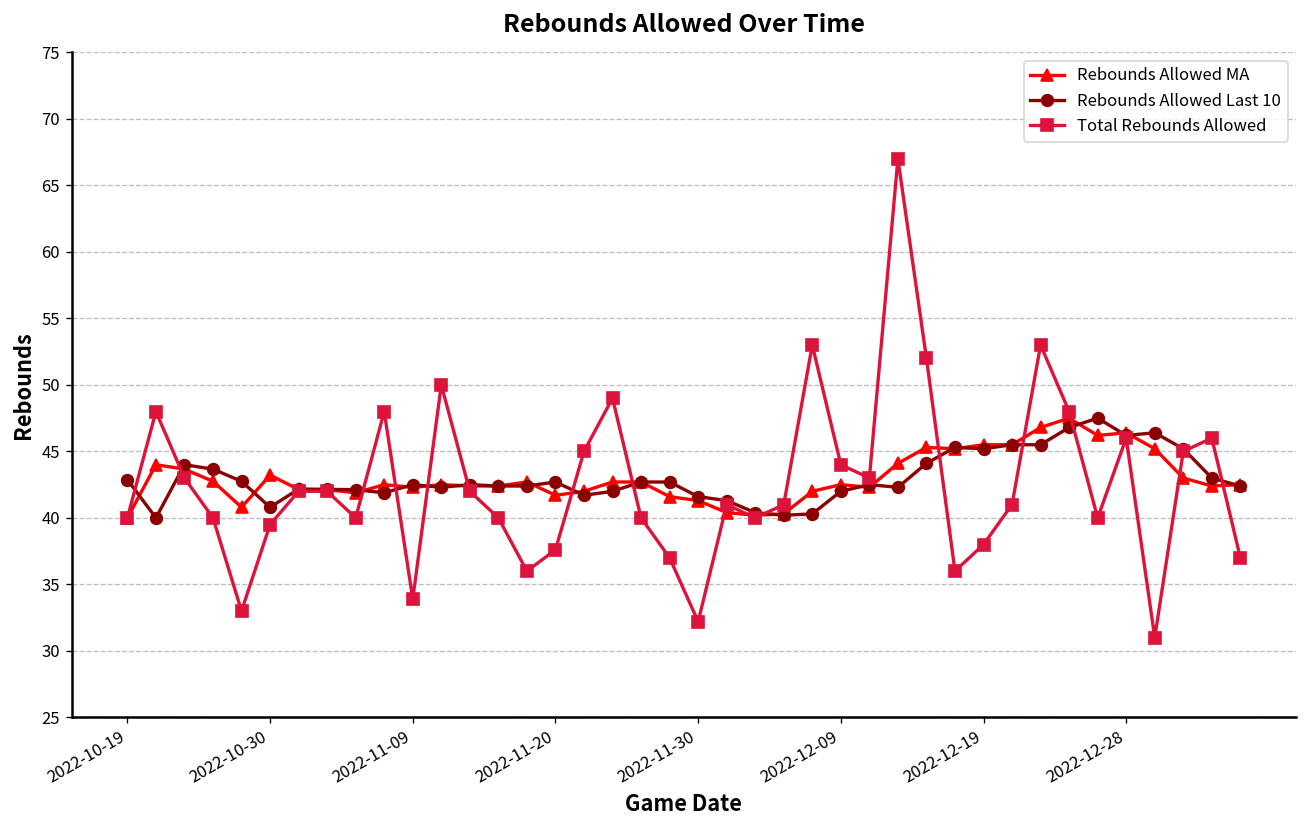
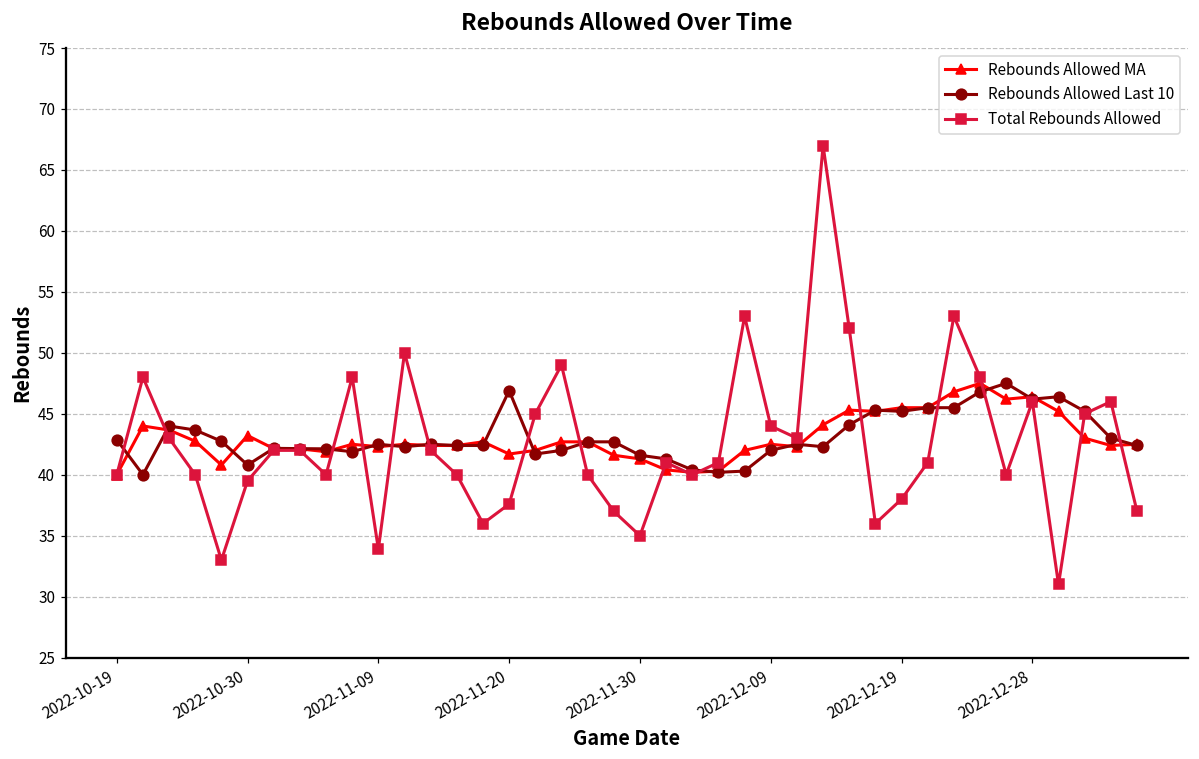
Rebounds Allowed Last 10, 2022-11-20: 42.7 -> 46.9
Total Rebounds Allowed, 2022-11-30: 32.2 -> 35.0
